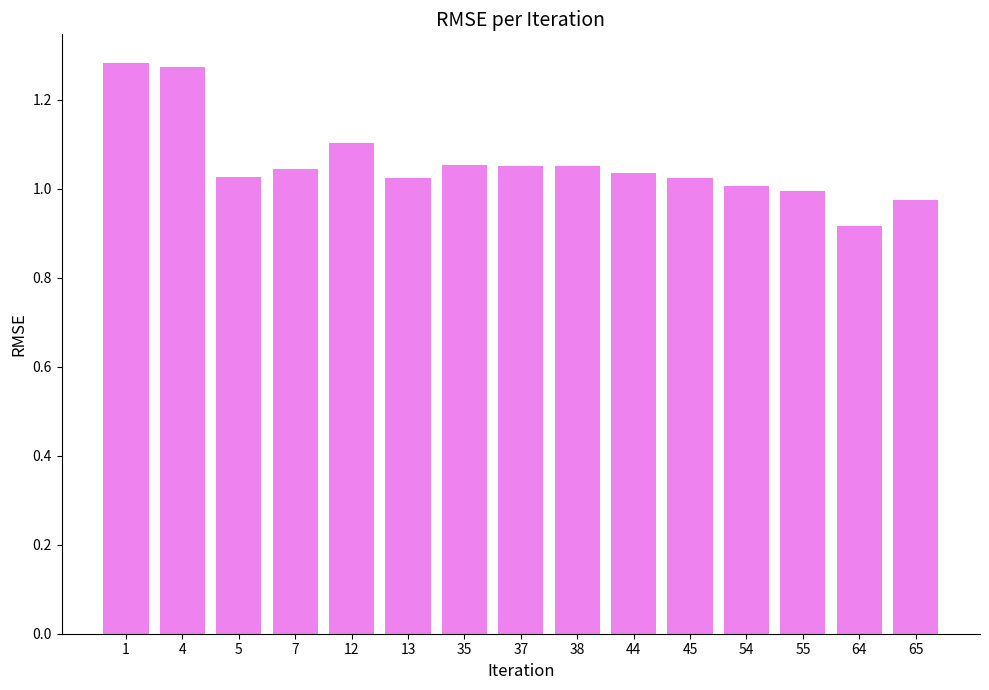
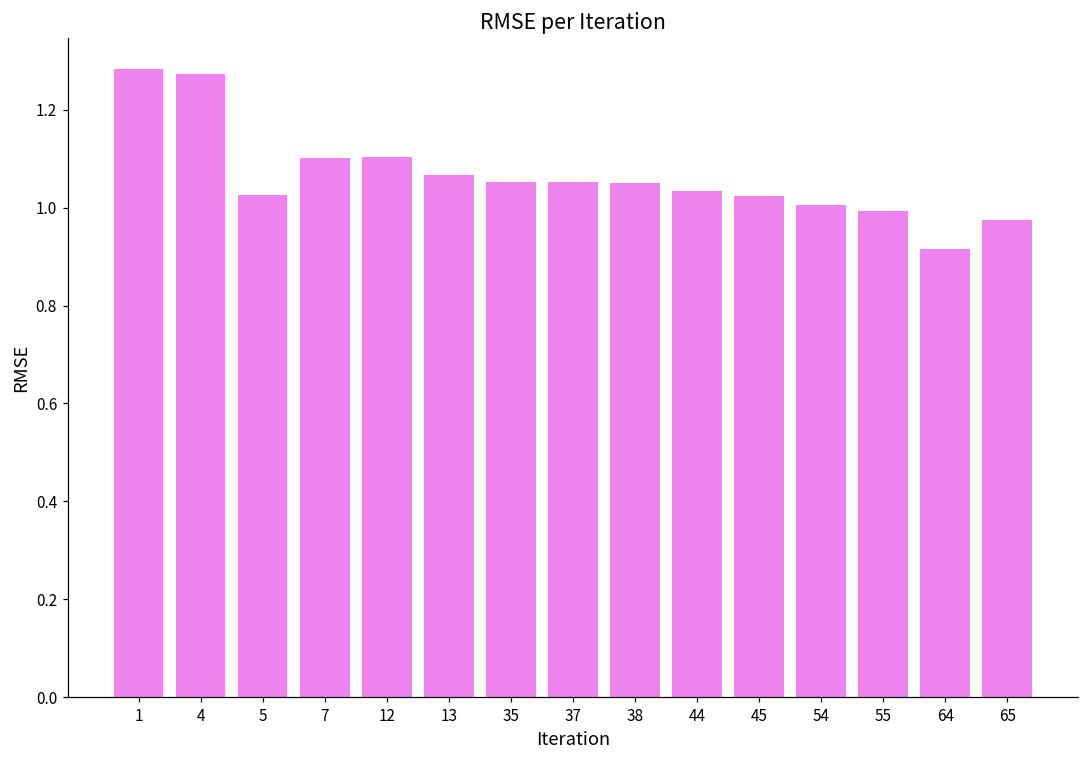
7: 1.05 -> 1.10
13: 1.02 -> 1.07
